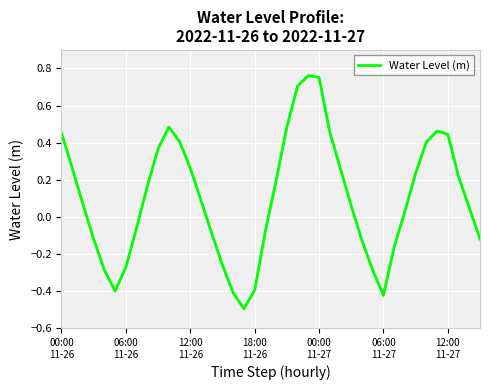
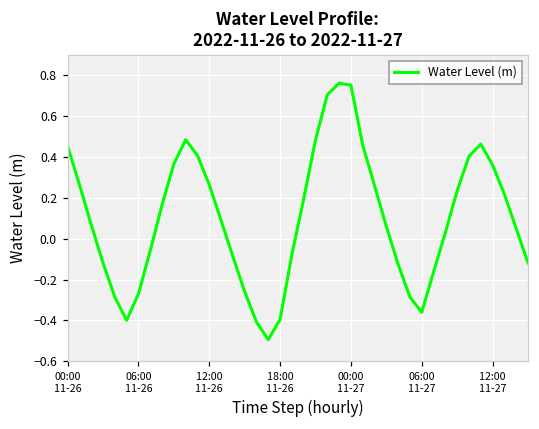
06:00 11-27: -0.42 -> -0.36
12:00 11-27: 0.45 -> 0.36
